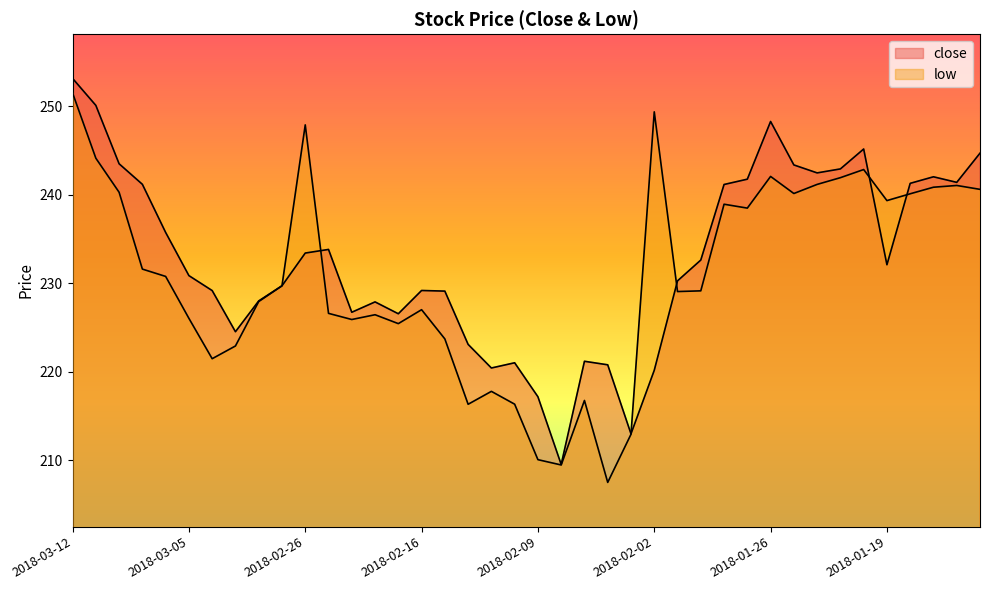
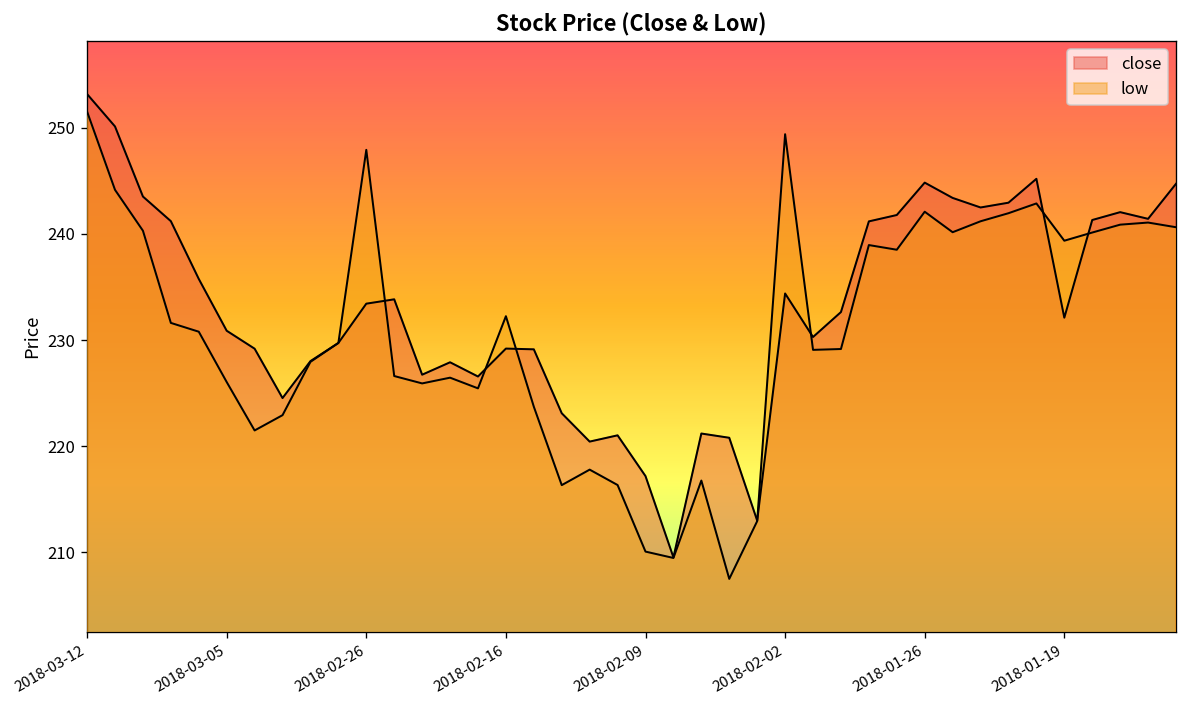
low, 2018-02-16: 227 -> 232
close, 2018-02-02: 220 -> 234
close, 2018-01-26: 248 -> 245
